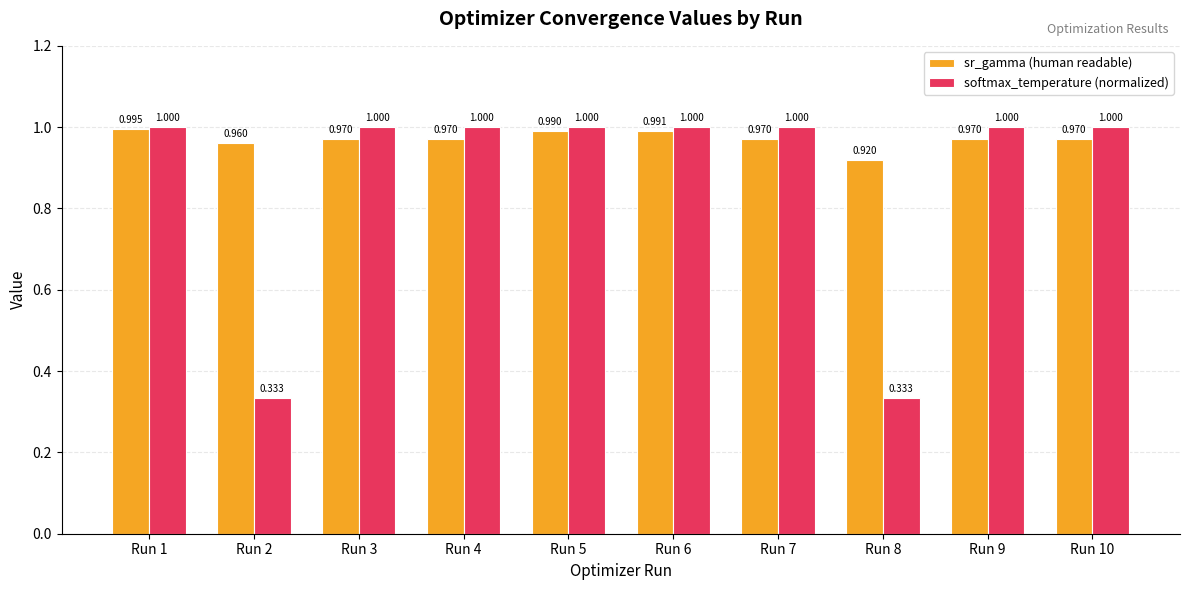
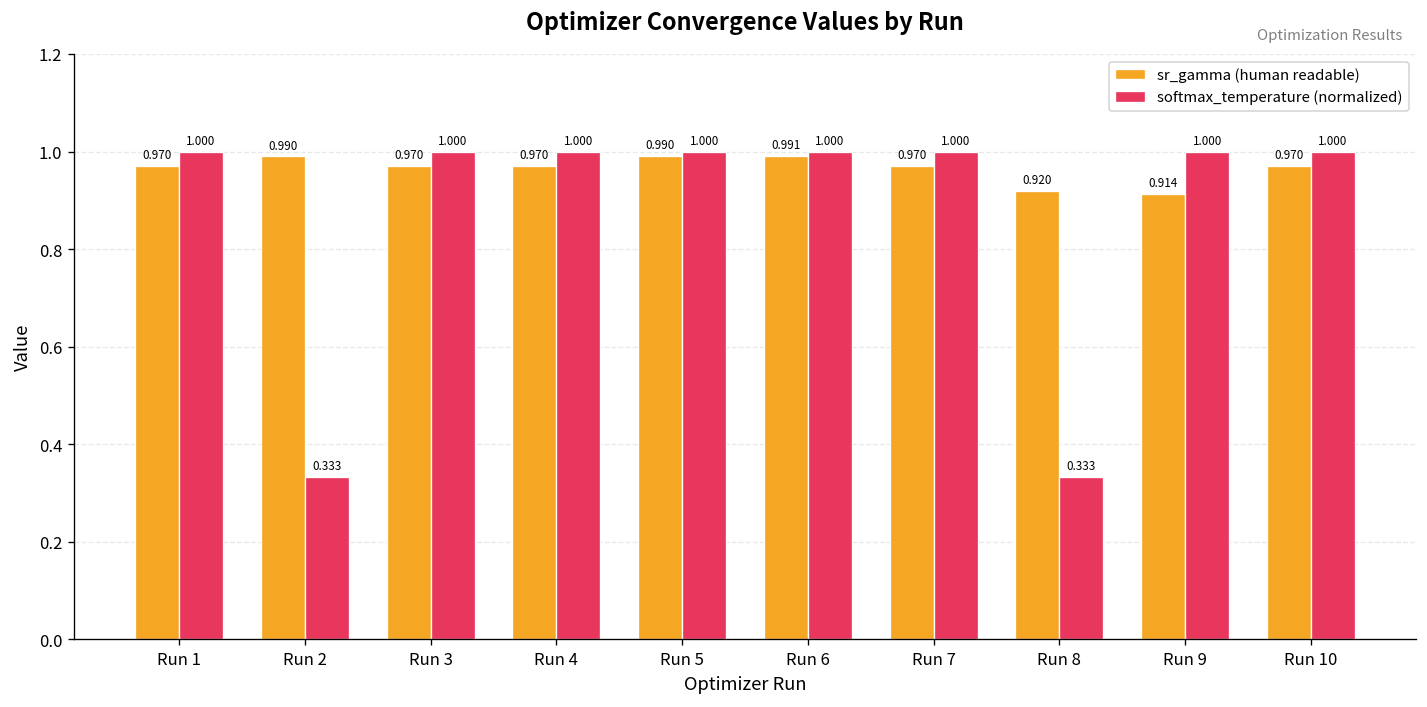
sr_gamma (human readable), Run 1: 0.995 -> 0.970
sr_gamma (human readable), Run 2: 0.960 -> 0.990
sr_gamma (human readable), Run 9: 0.970 -> 0.914
